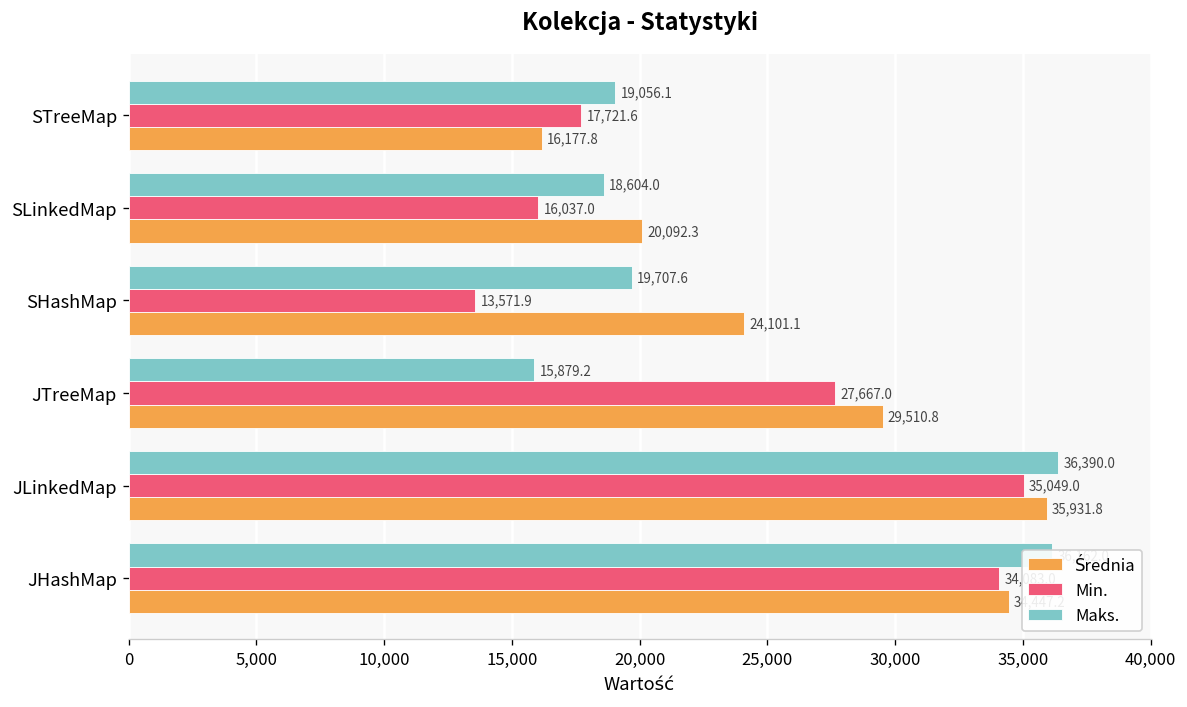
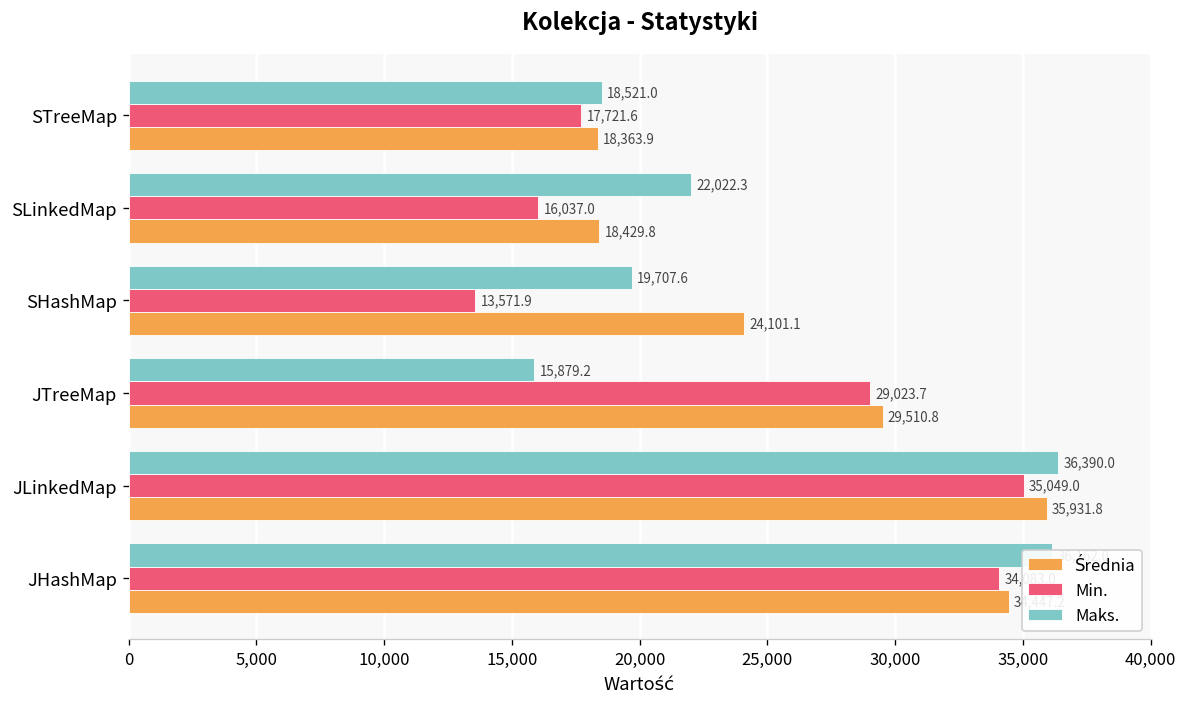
Maks., STreeMap: 19,056.1 -> 18,521.0
Średnia, STreeMap: 16,177.8 -> 18,363.9
Maks., SLinkedMap: 18,604.0 -> 22,022.3
Średnia, SLinkedMap: 20,092.3 -> 18,429.8
Min., JTreeMap: 27,667.0 -> 29,023.7
